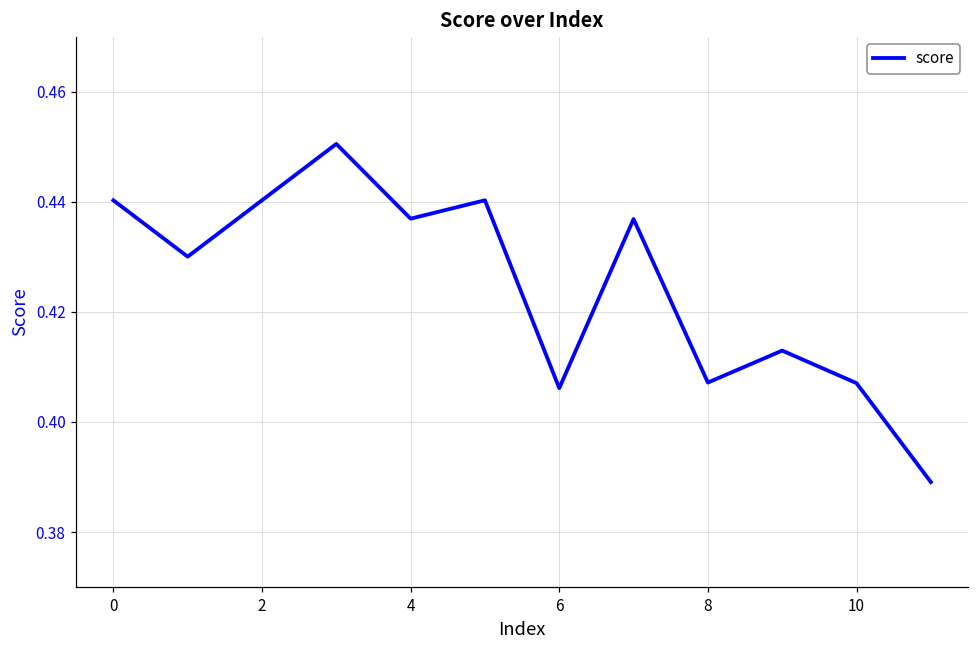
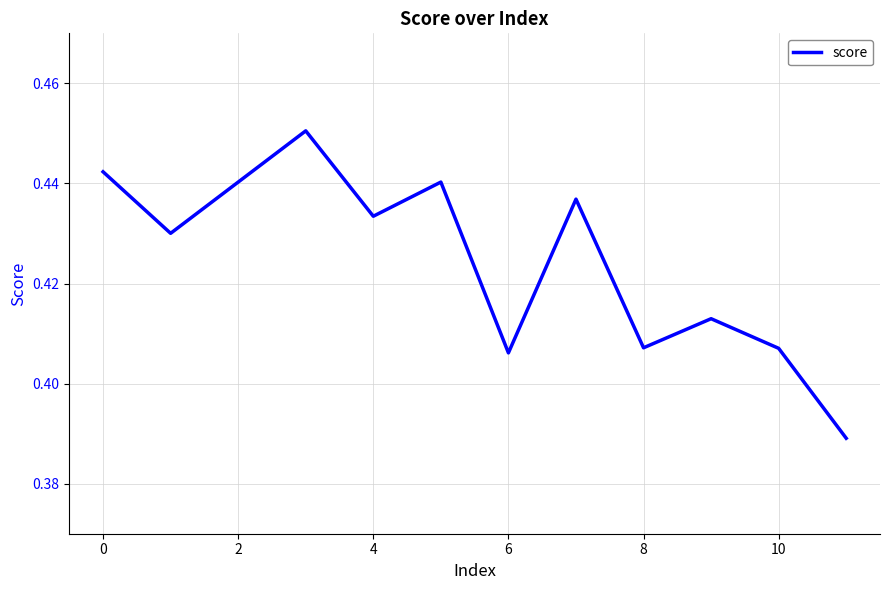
0: 0.440 -> 0.442
4: 0.437 -> 0.433
